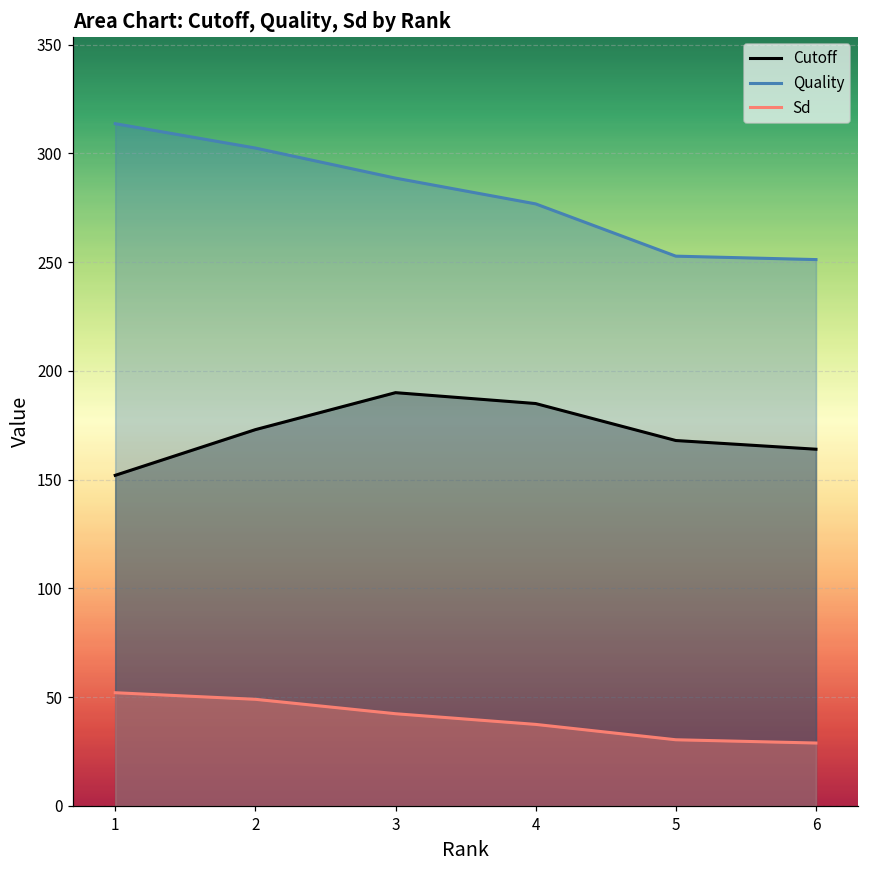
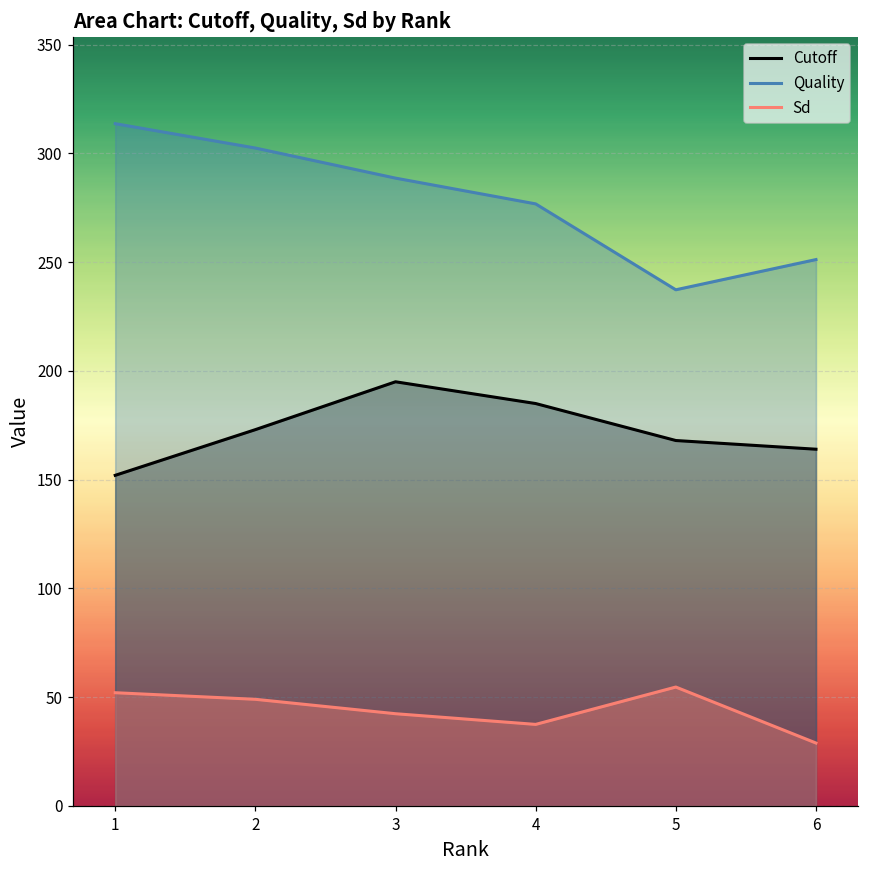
Cutoff, 3: 190 -> 195
Quality, 5: 253 -> 237
Sd, 5: 30 -> 55
